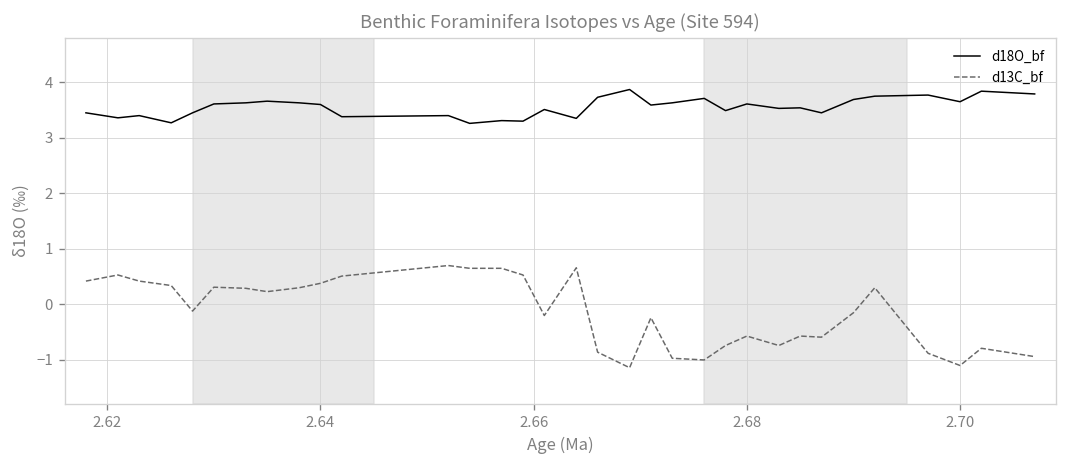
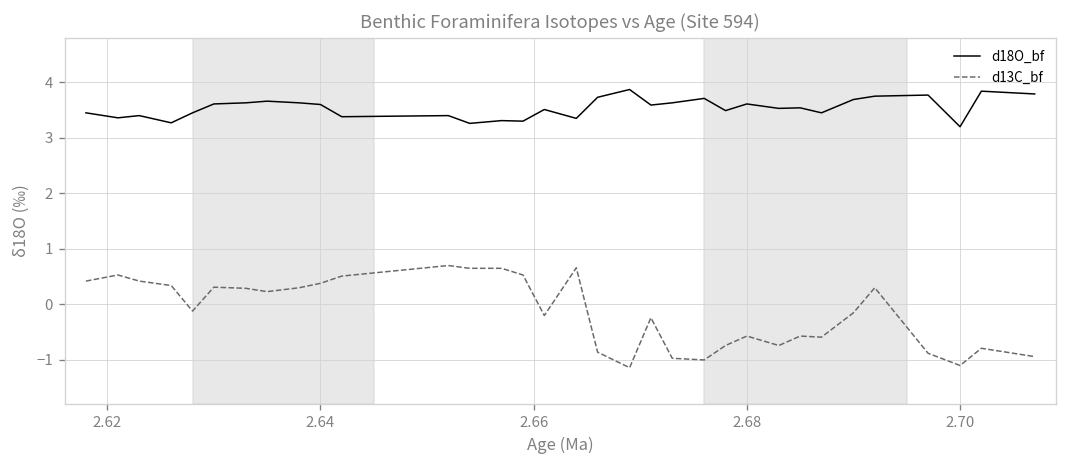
d18O_bf, 2.70: 3.7 -> 3.2
